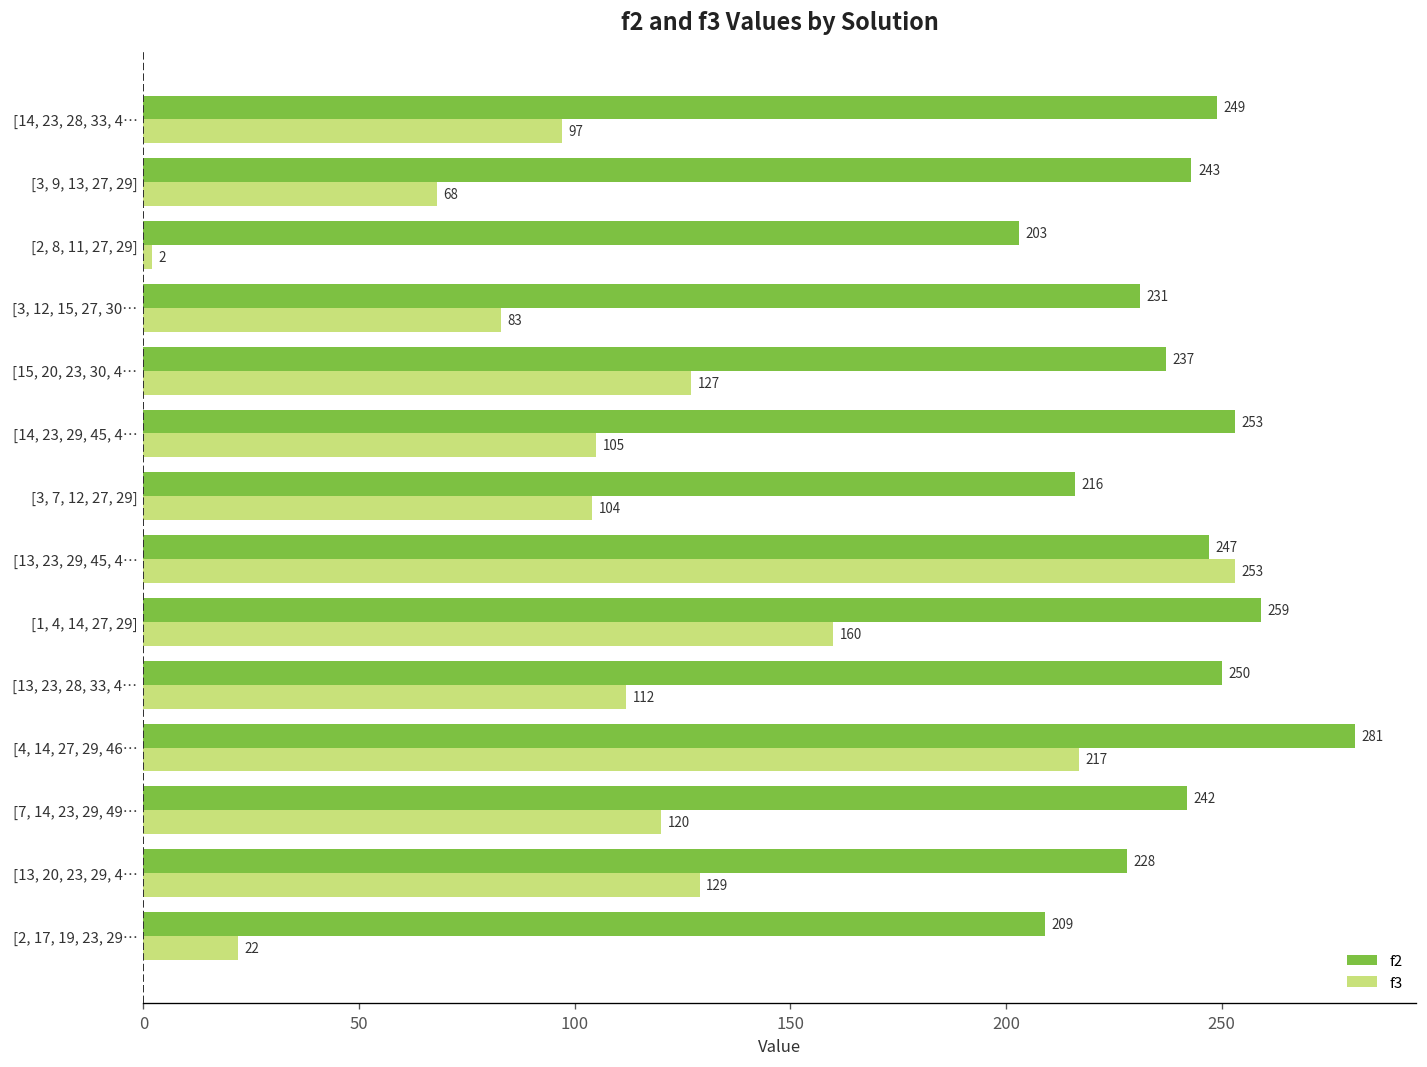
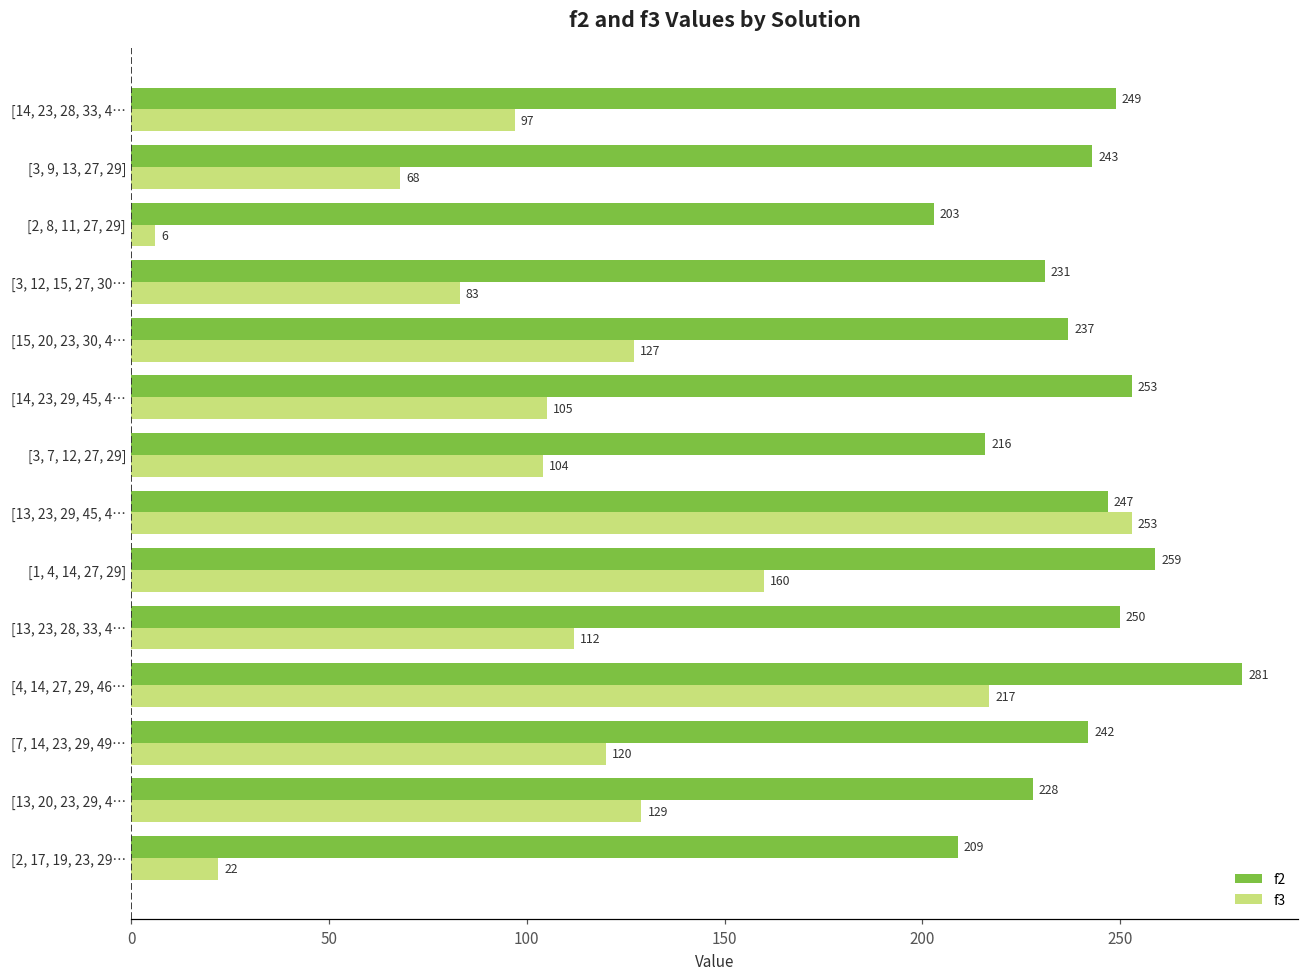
f3, [2, 8, 11, 27, 29]: 2 -> 6
